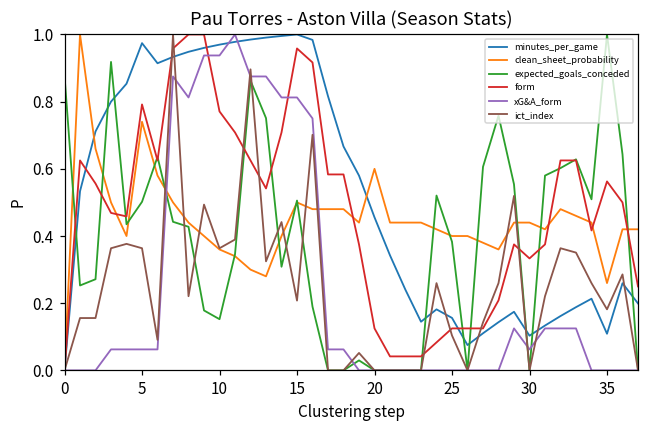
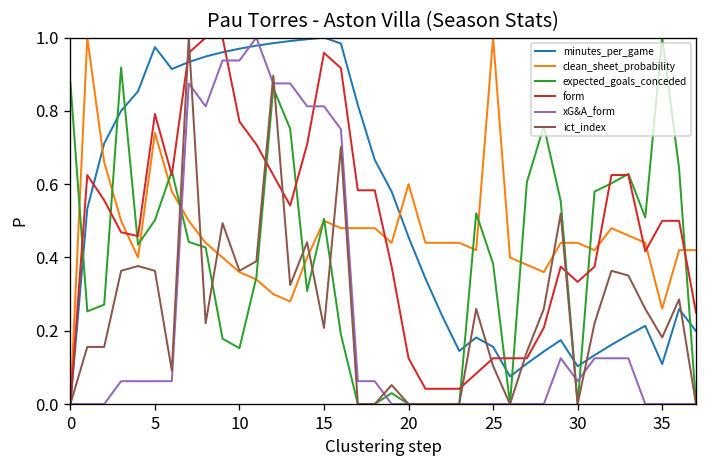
clean_sheet_probability, 25: 0.40 -> 1.00
form, 35: 0.56 -> 0.50
